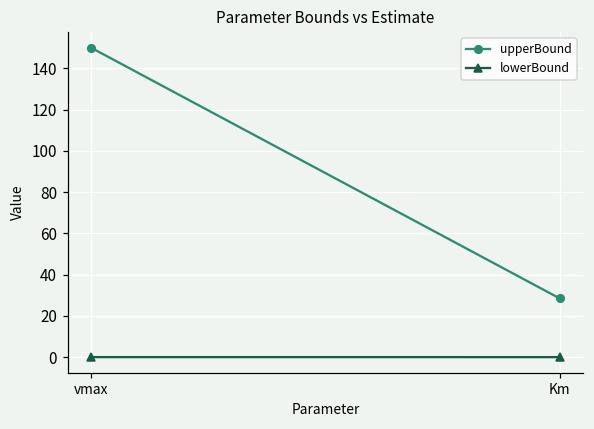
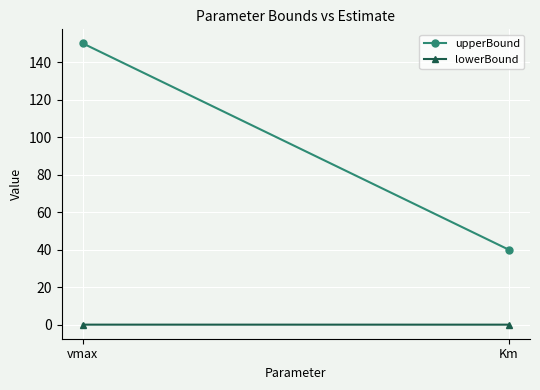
upperBound, Km: 29 -> 40
